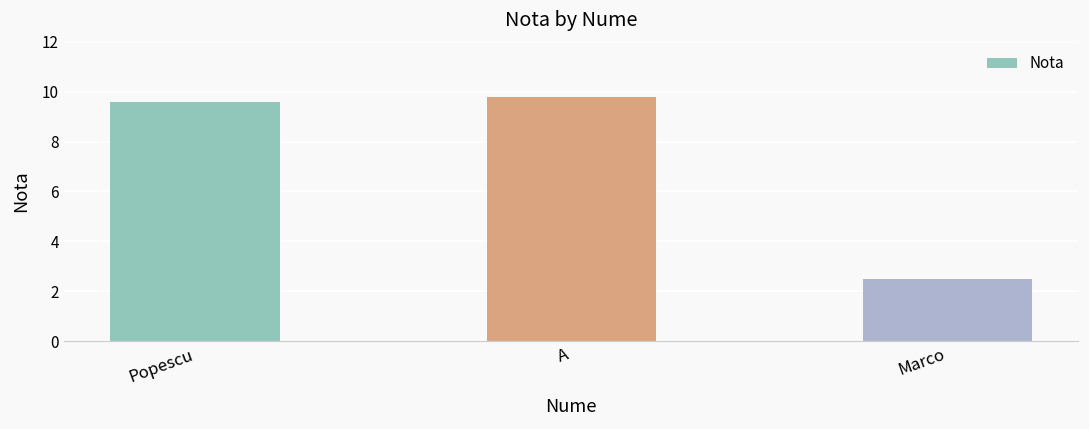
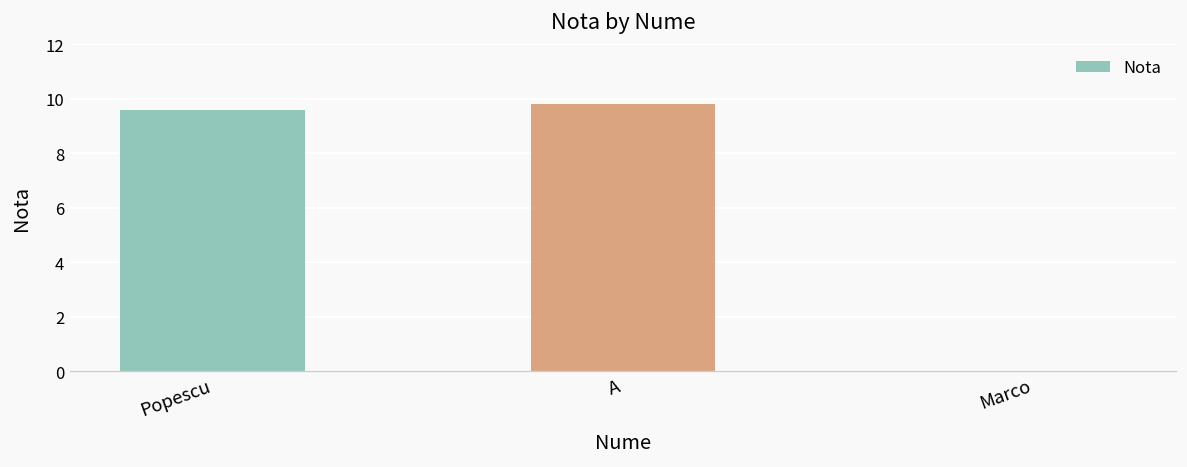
Marco: 2.5 -> 0.0
